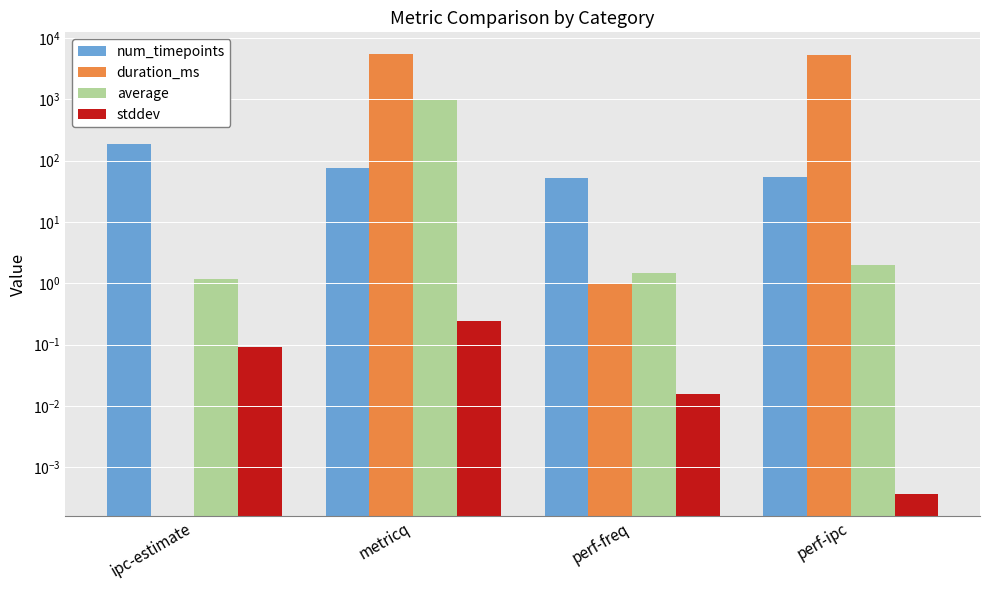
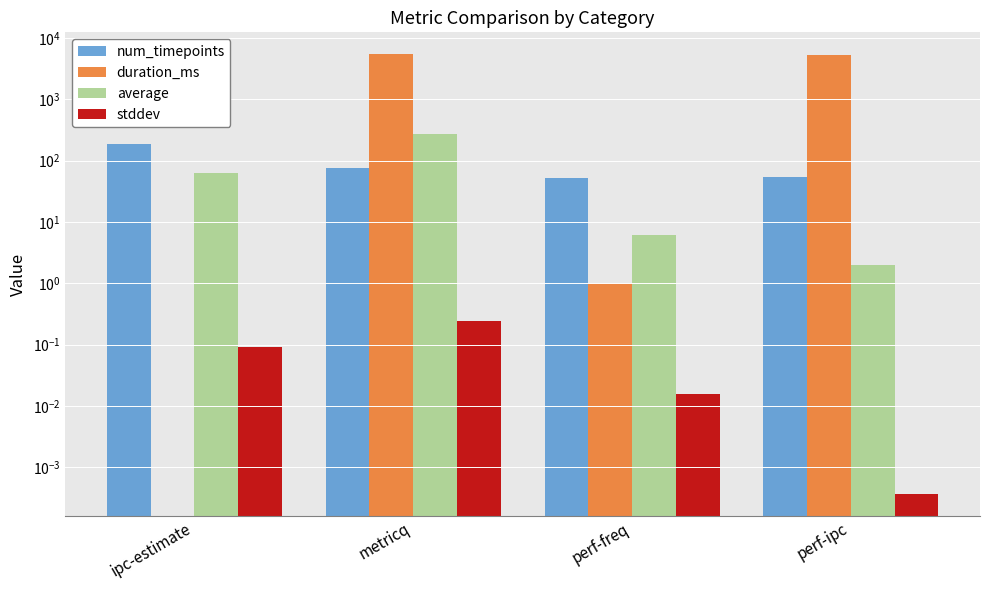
average, ipc-estimate: 1.2 -> 60
average, metricq: 1000 -> 300
average, perf-freq: 1.5 -> 6
